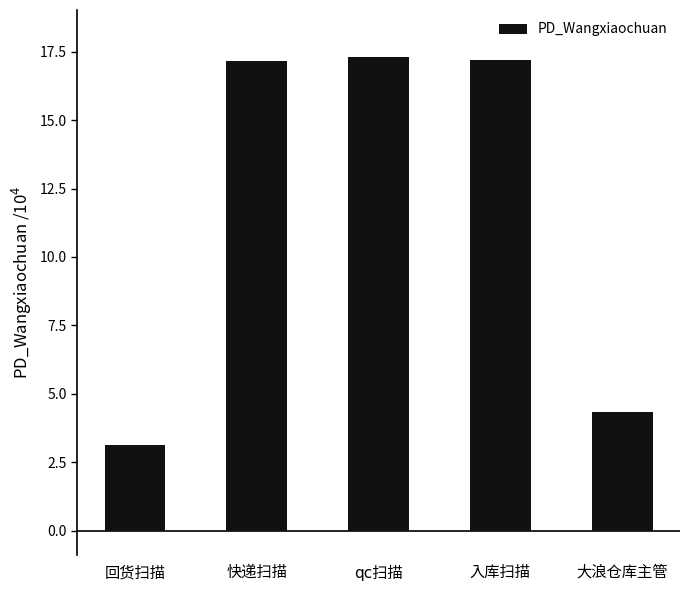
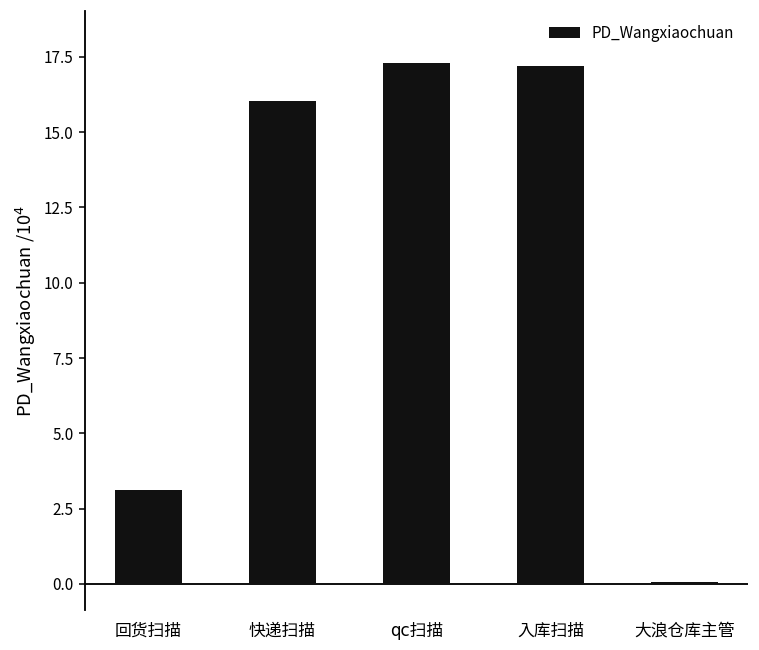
快递扫描: 17.2 -> 16.0
大浪仓库主管: 4.3 -> 0.1
